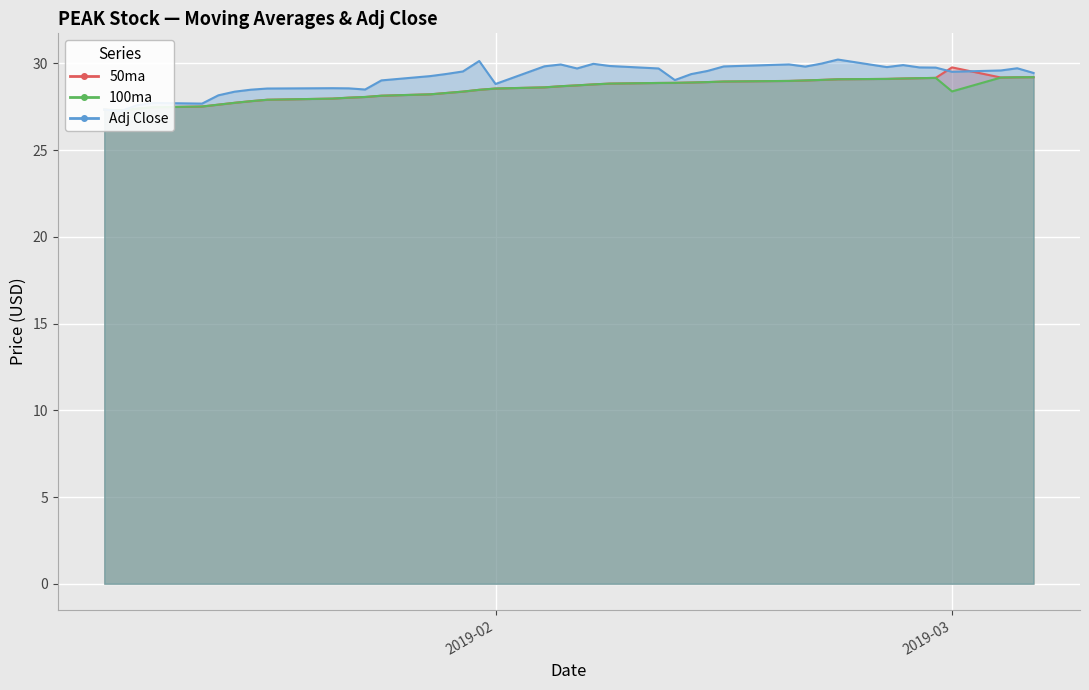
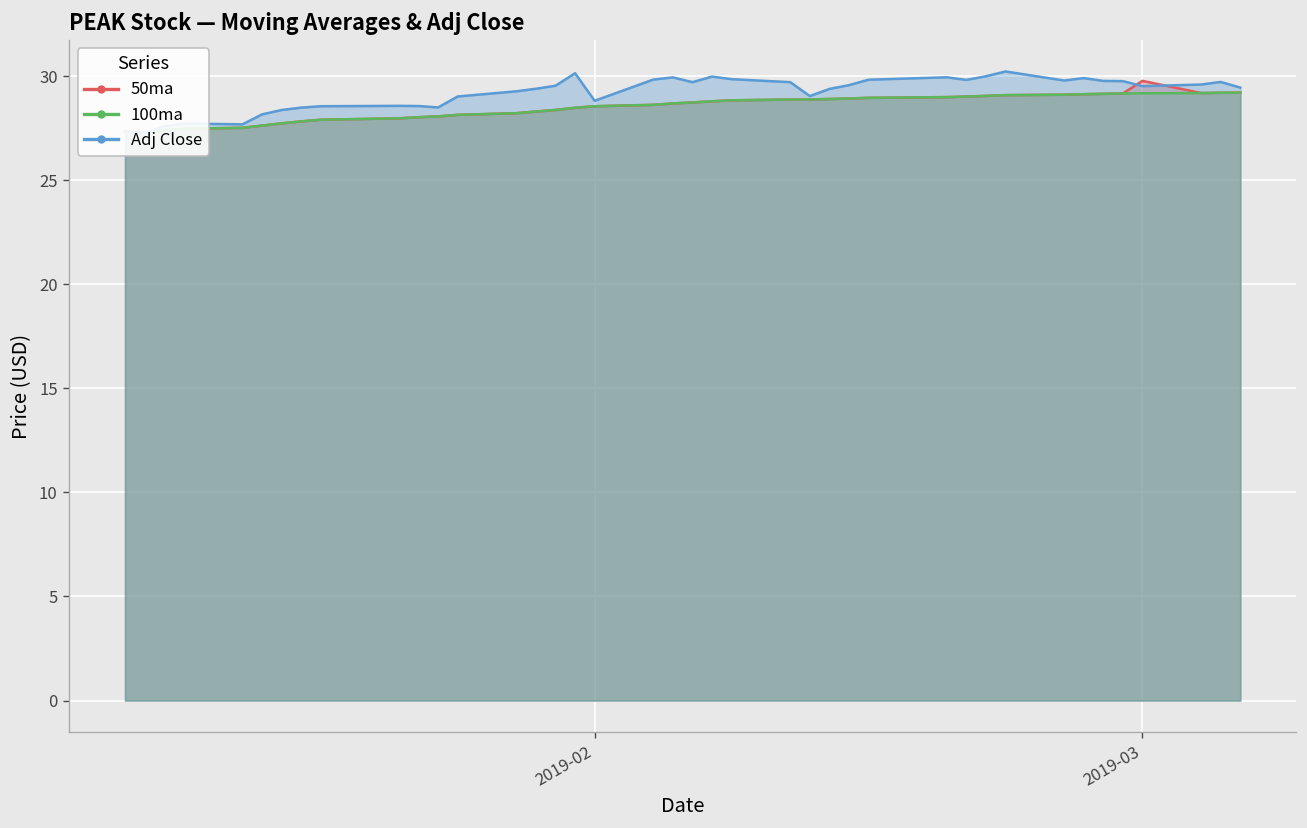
100ma, 2019-03: 28.4 -> 29.2
